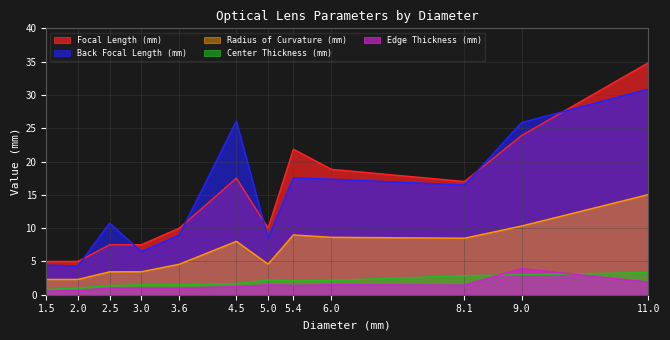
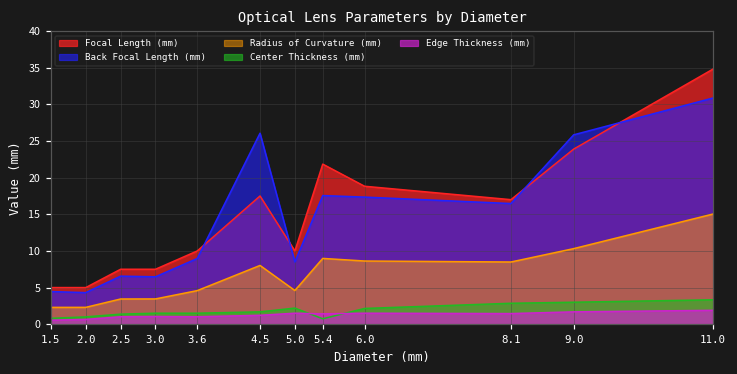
Back Focal Length (mm), 2.5: 11 -> 7
Center Thickness (mm), 5.4: 2 -> 1
Edge Thickness (mm), 9.0: 4 -> 2
